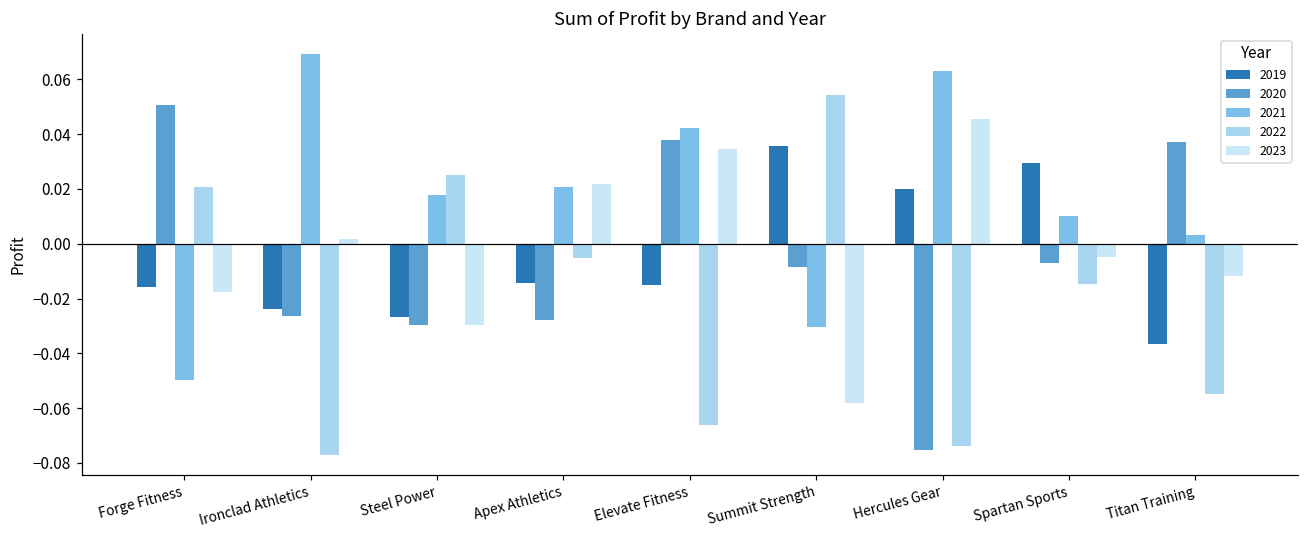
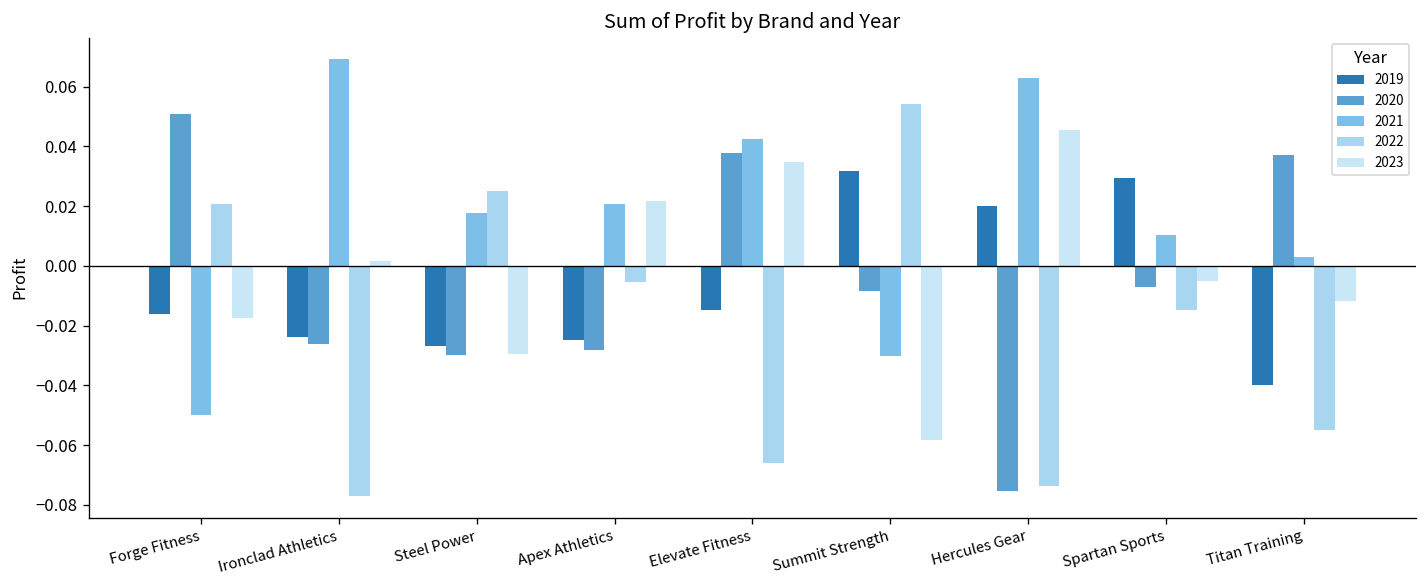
2019, Apex Athletics: -0.014 -> -0.025
2019, Summit Strength: 0.036 -> 0.032
2019, Titan Training: -0.037 -> -0.040
